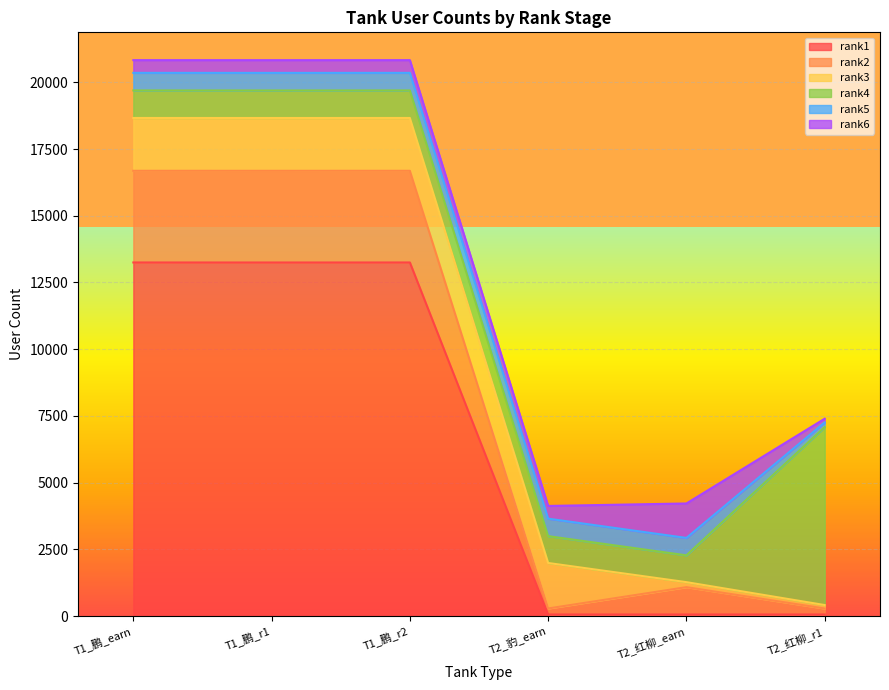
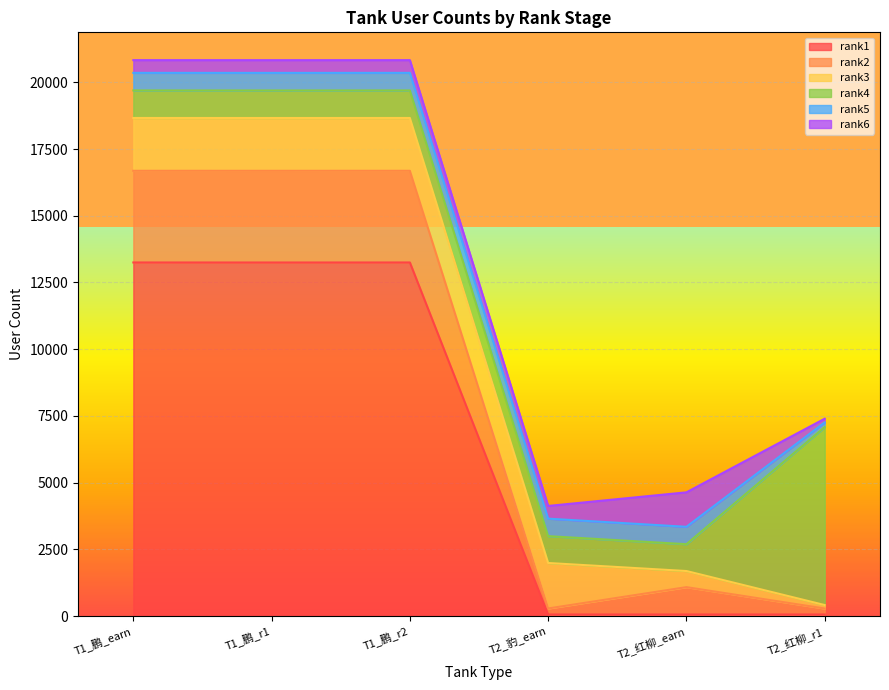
rank3, T2_红柳_earn: 200 -> 600
